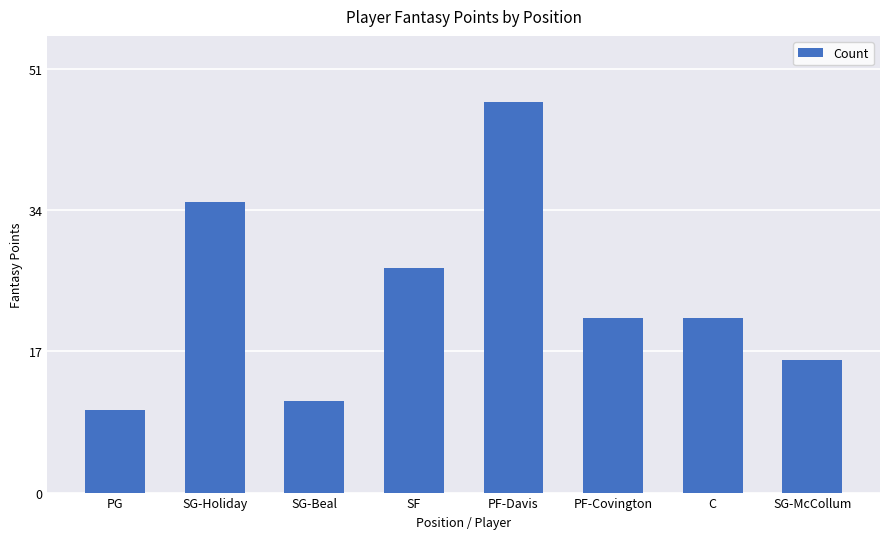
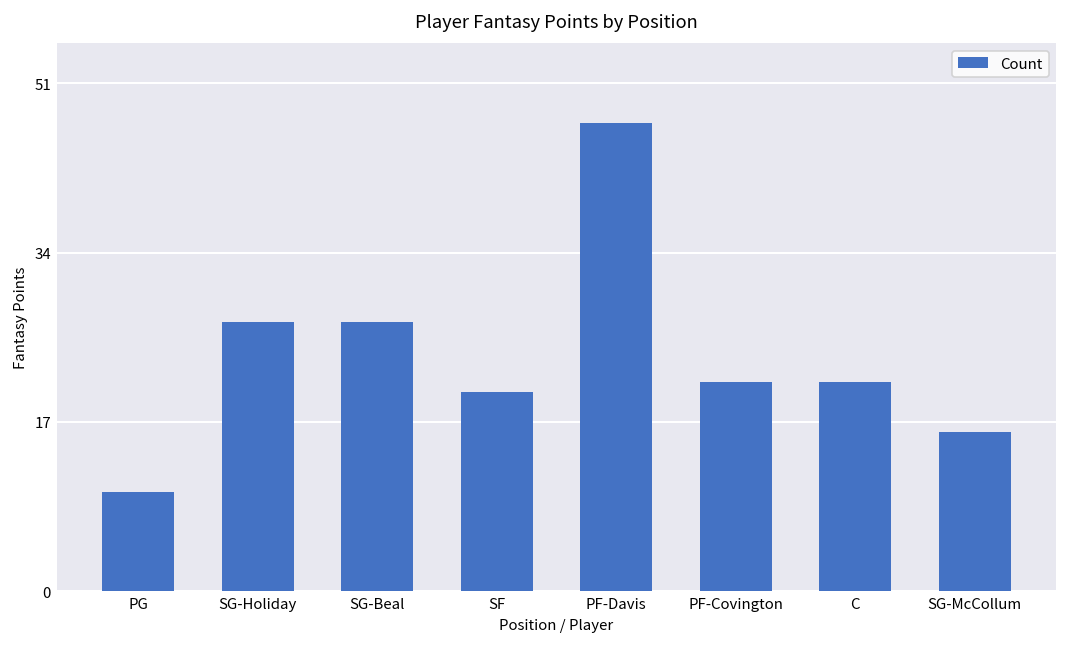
SG-Holiday: 35 -> 27
SG-Beal: 11 -> 27
SF: 27 -> 20
